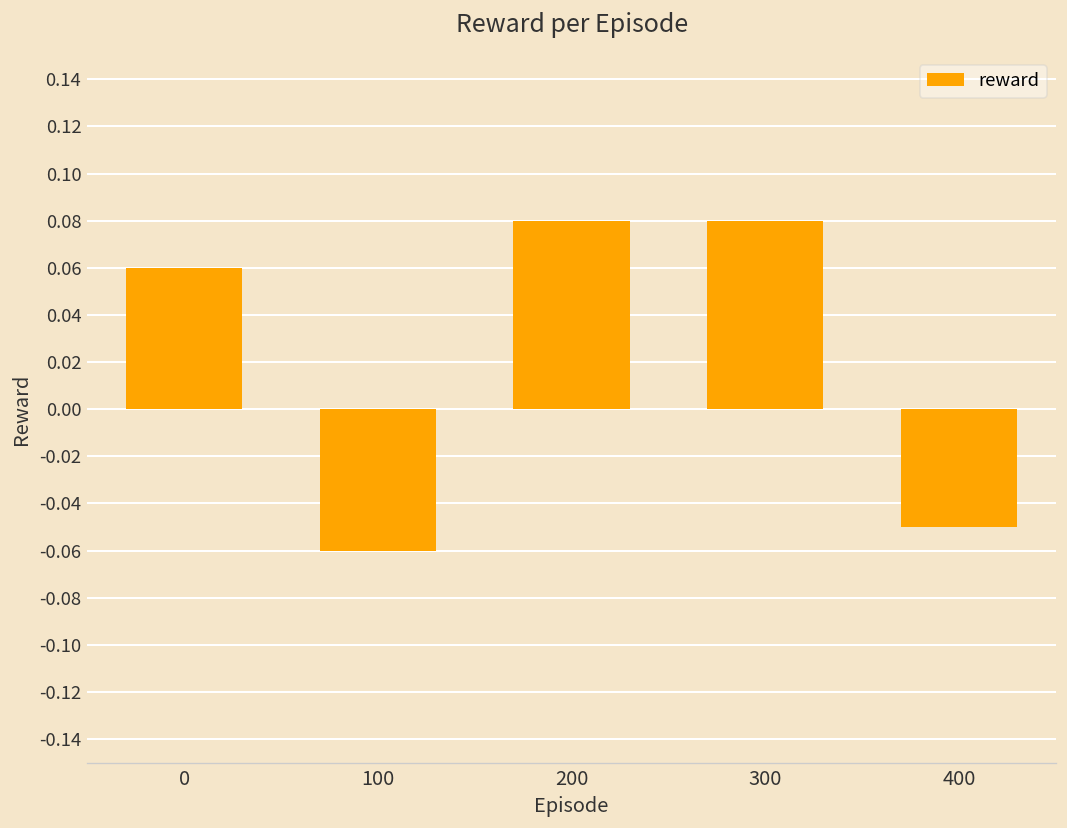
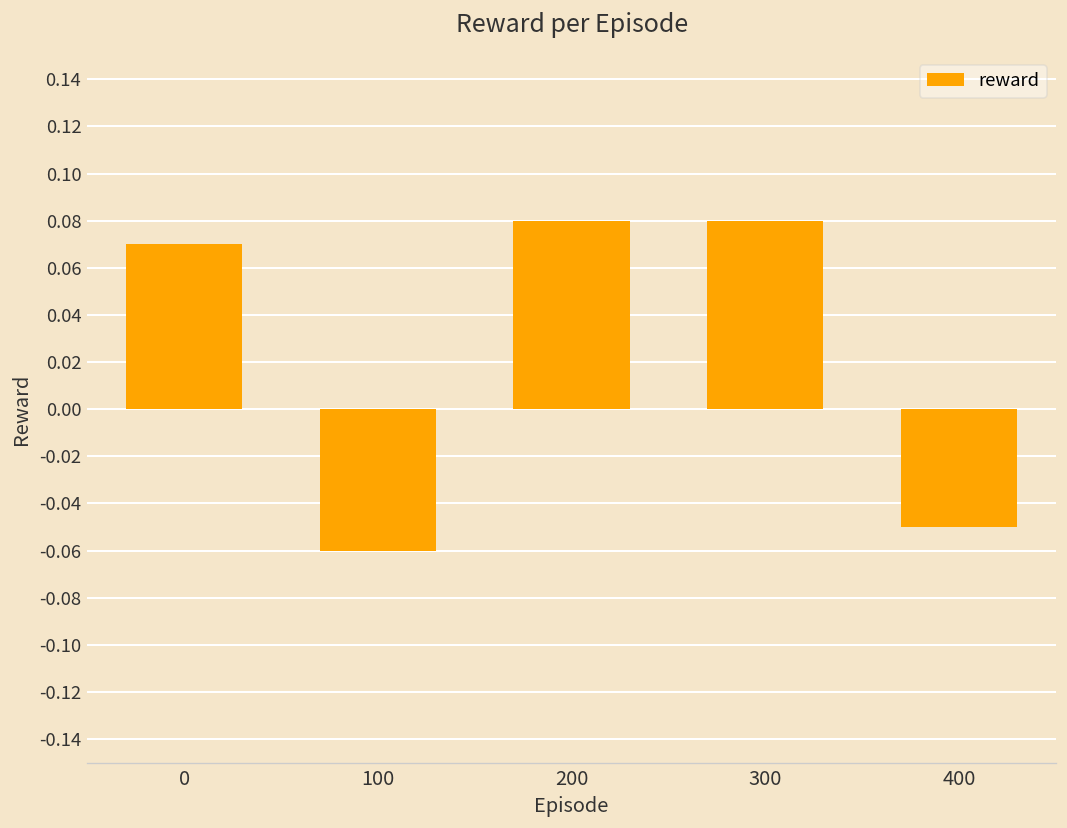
0: 0.06 -> 0.07
